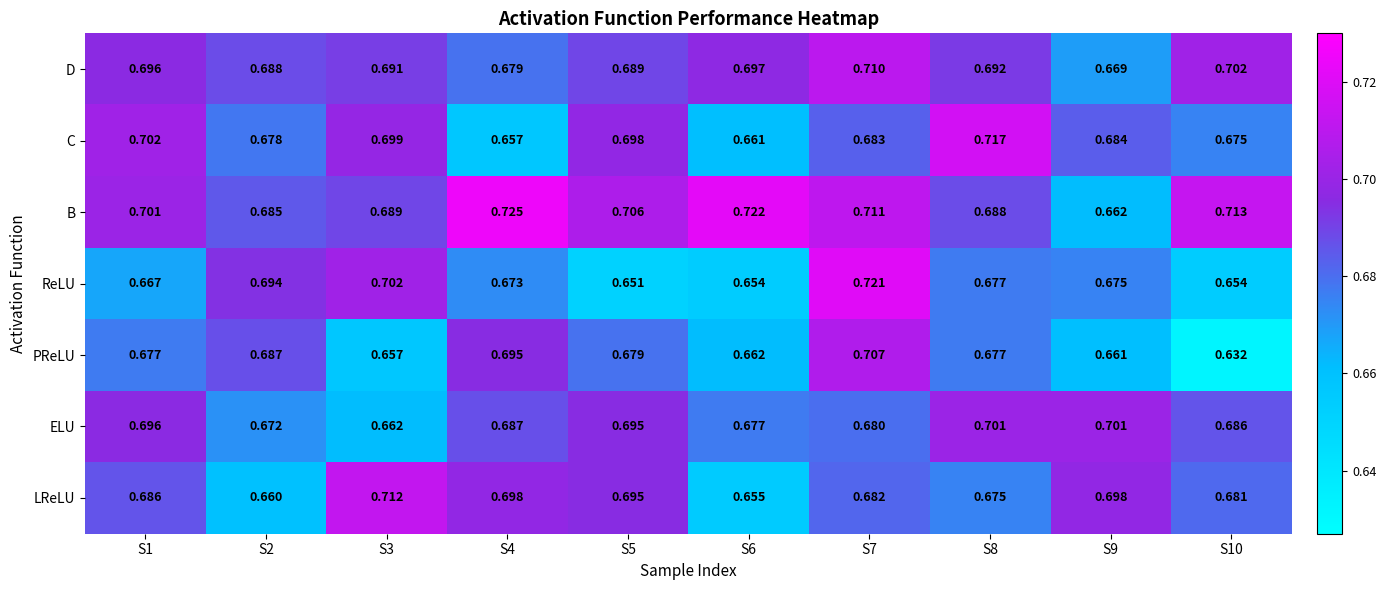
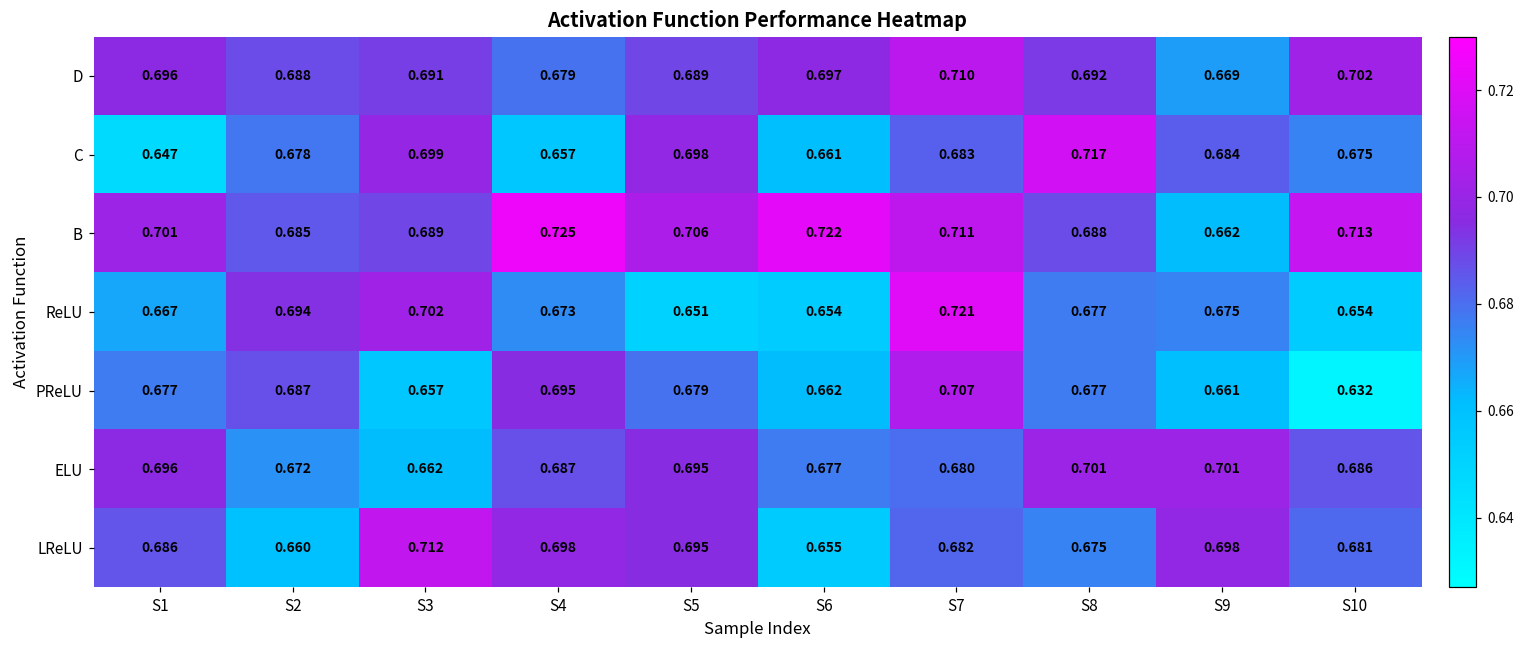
C, S1: 0.702 -> 0.647
